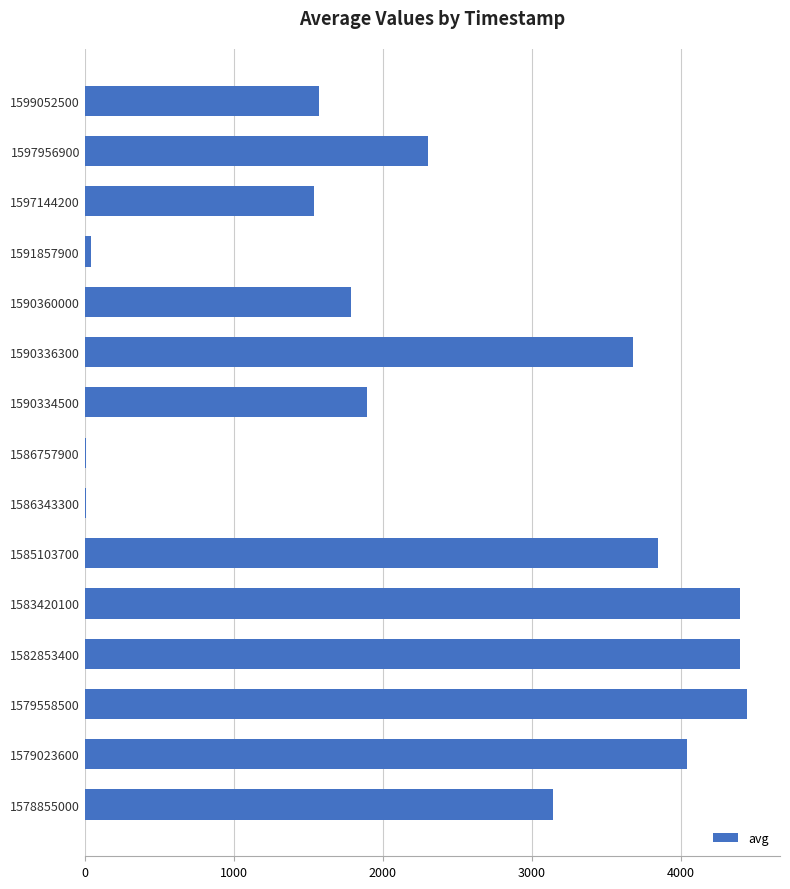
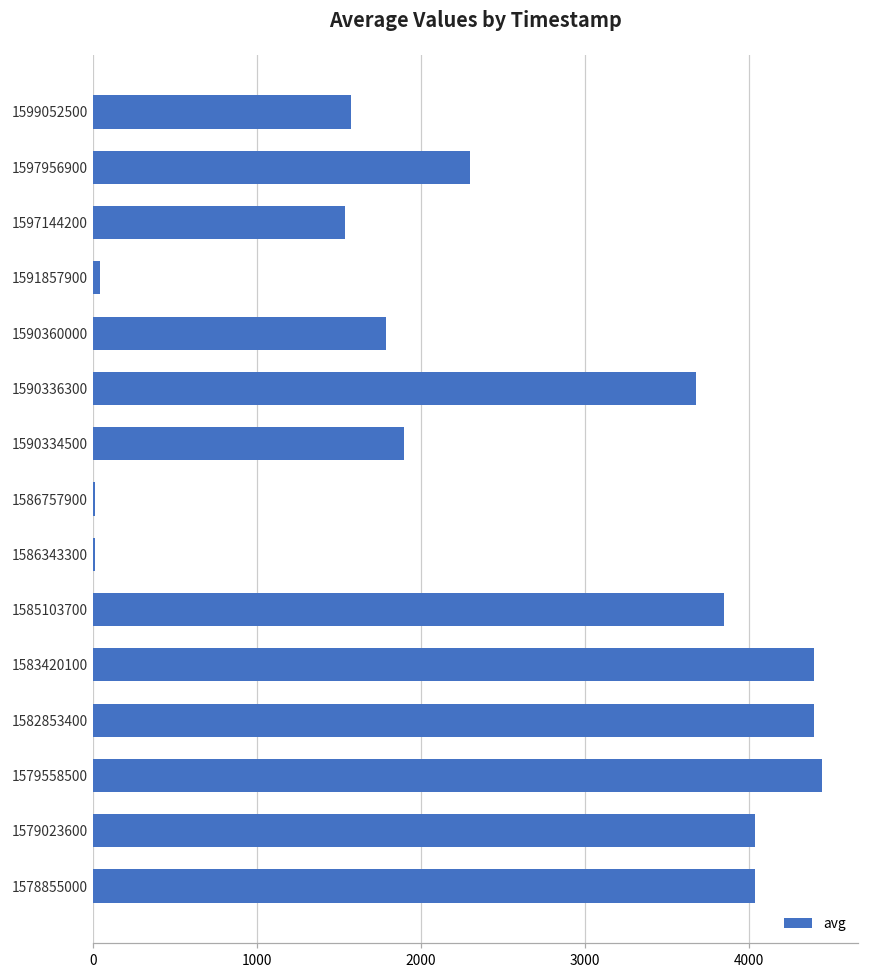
1578855000: 3150 -> 4040
